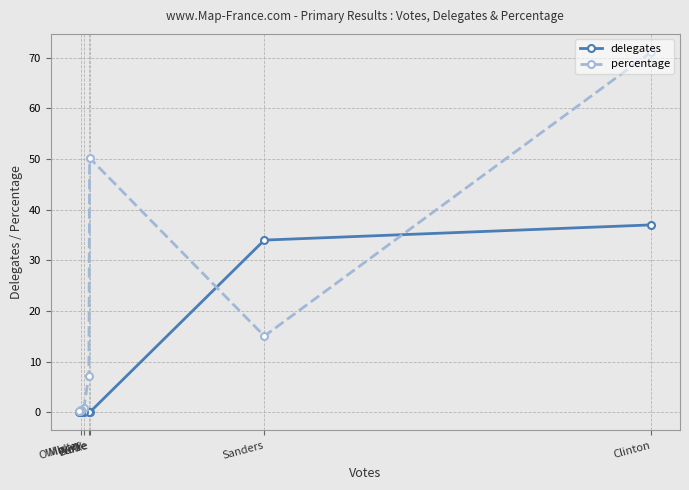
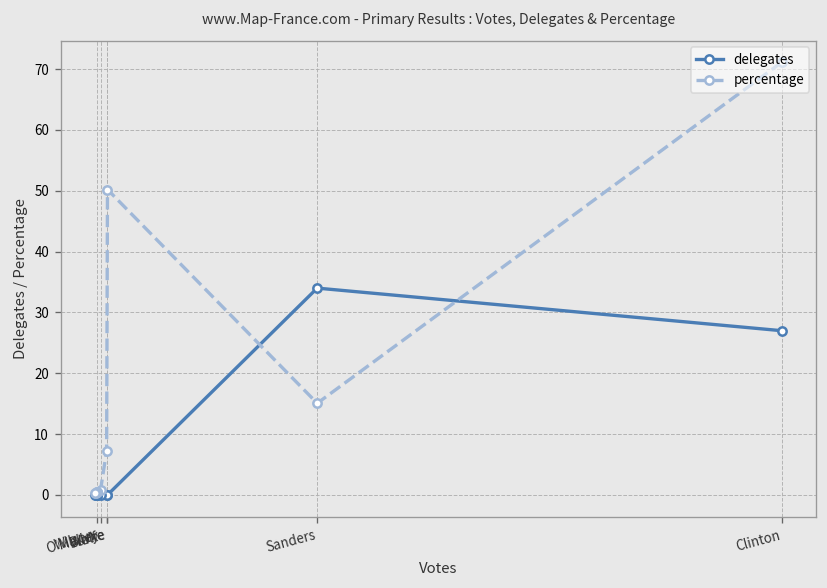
delegates, Clinton: 37 -> 27
